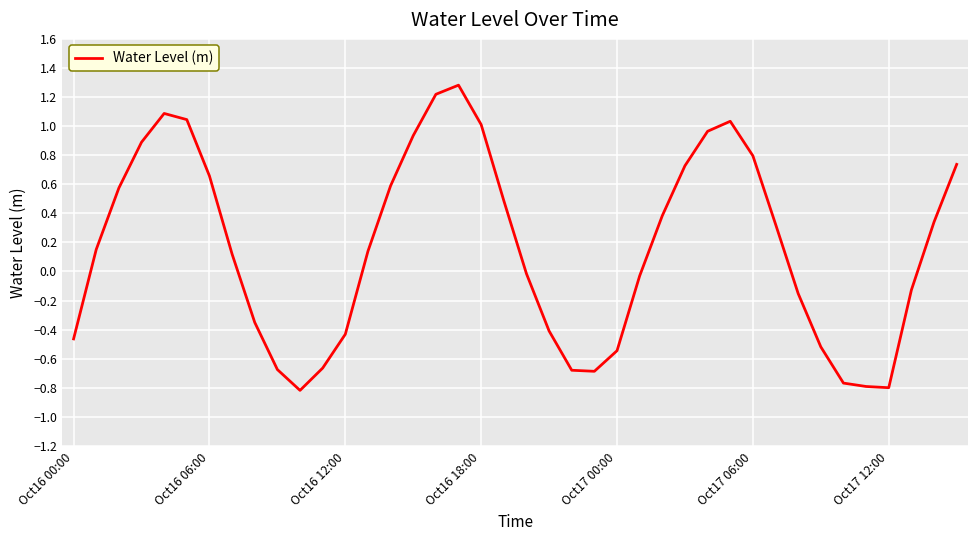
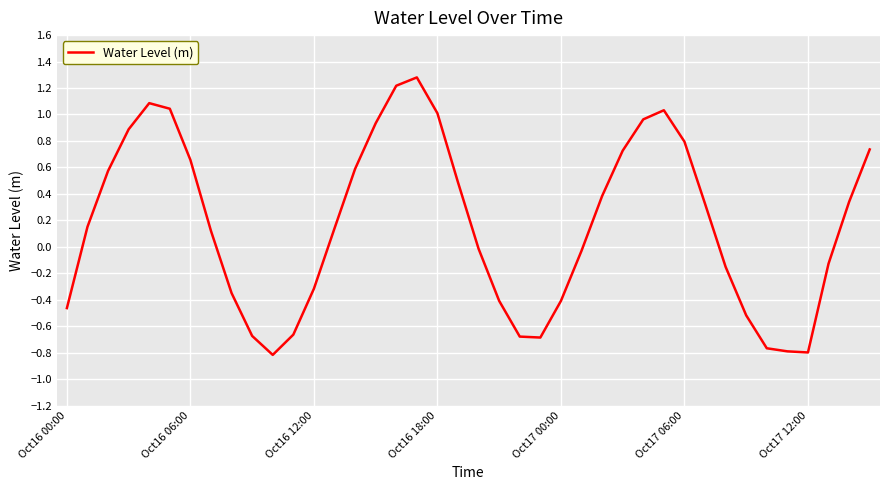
Oct16 12:00: -0.43 -> -0.32
Oct17 00:00: -0.54 -> -0.41
